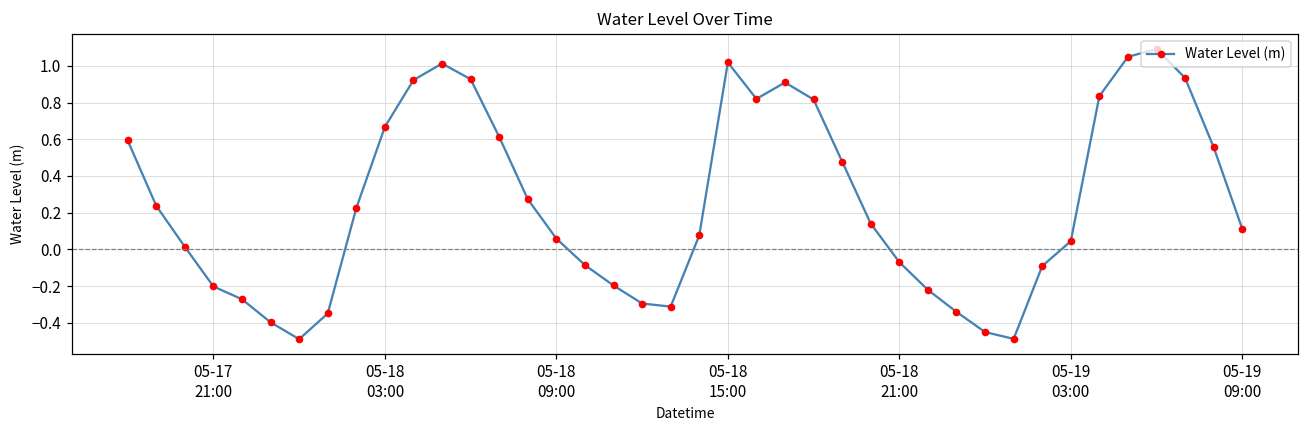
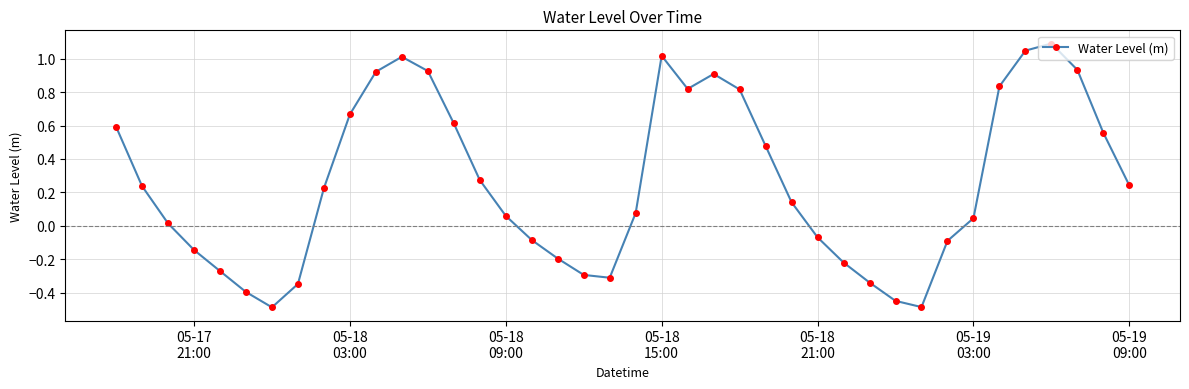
05-17 21:00: -0.20 -> -0.14
05-19 09:00: 0.11 -> 0.24
